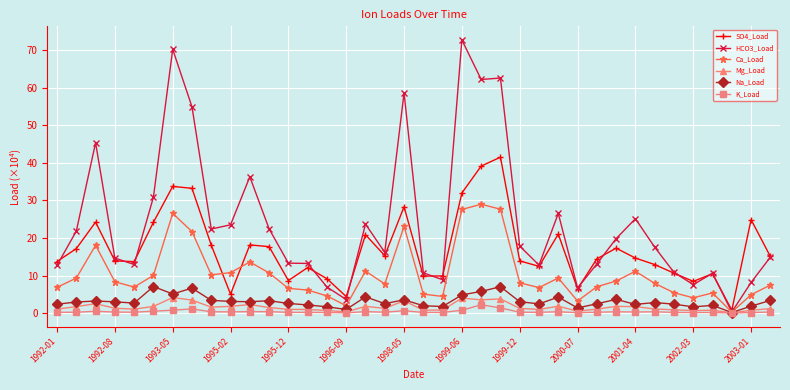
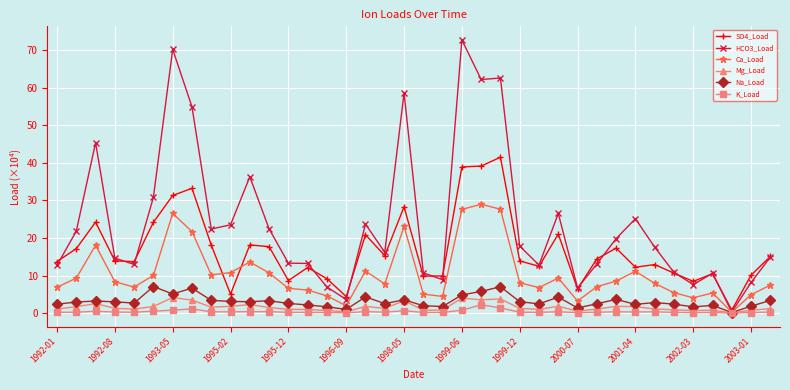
SO4_Load, 1993-05: 34 -> 31
SO4_Load, 1999-06: 32 -> 39
SO4_Load, 2001-04: 15 -> 12
SO4_Load, 2003-01: 25 -> 10
